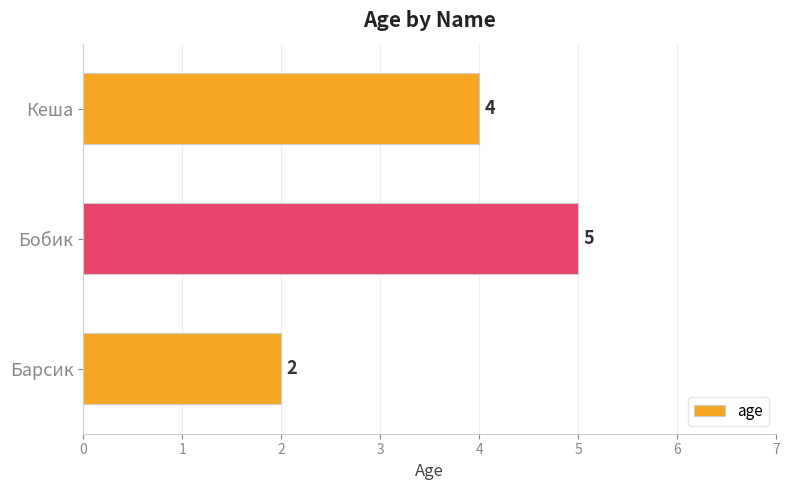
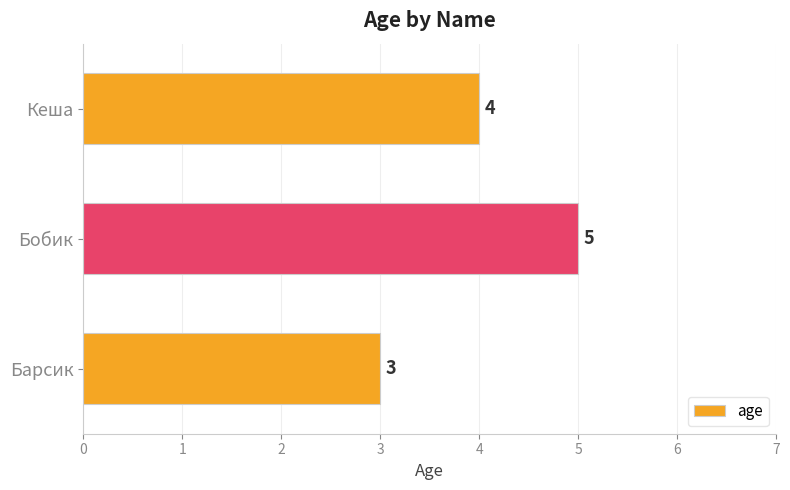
Барсик: 2 -> 3
